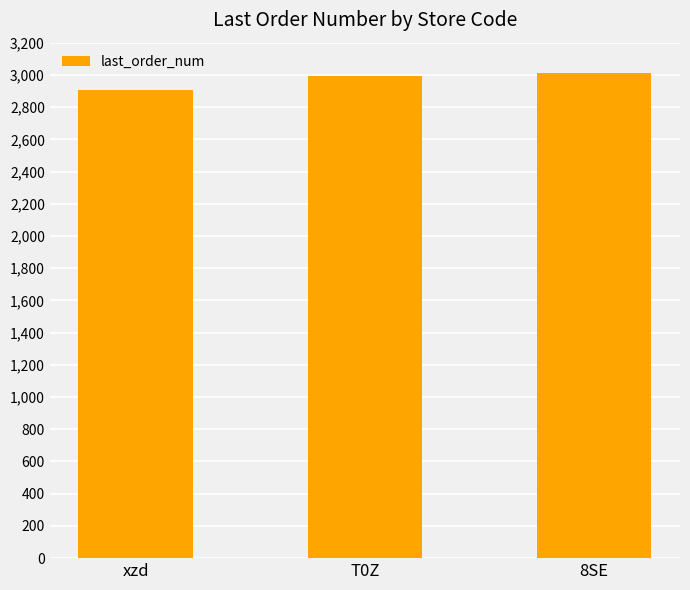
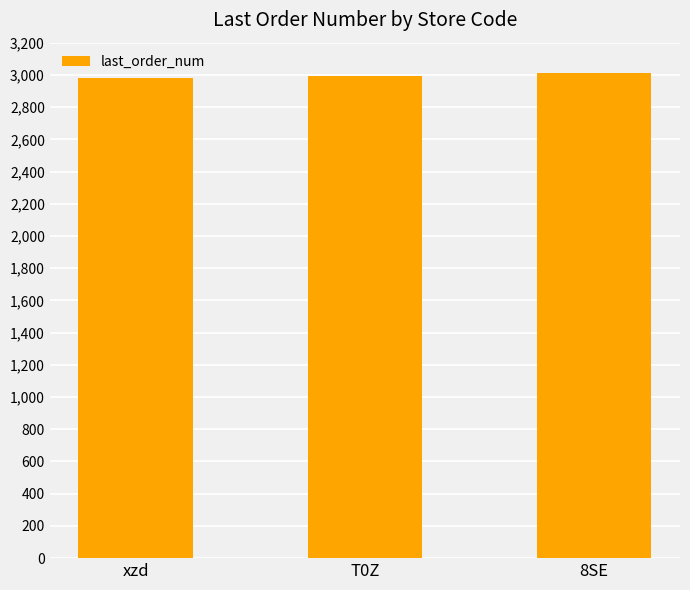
xzd: 2,900 -> 2,980
